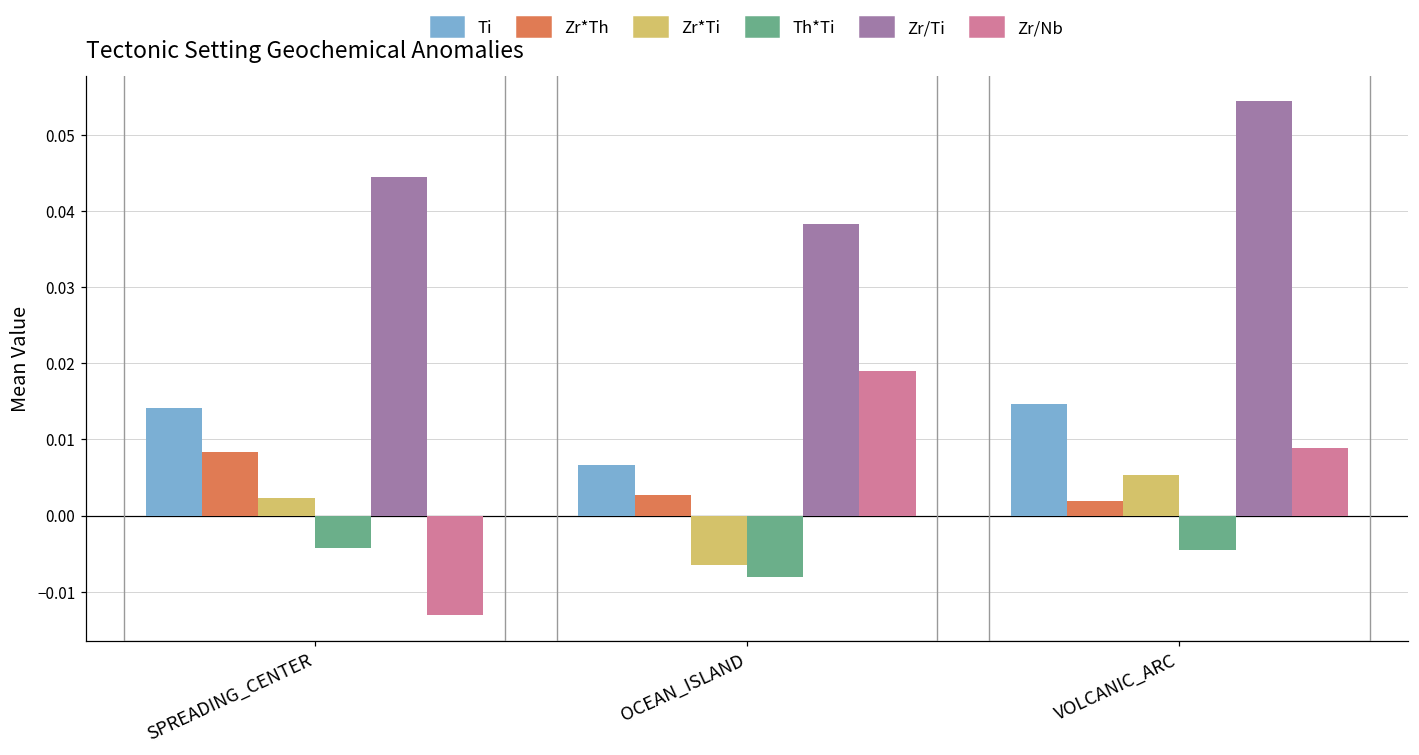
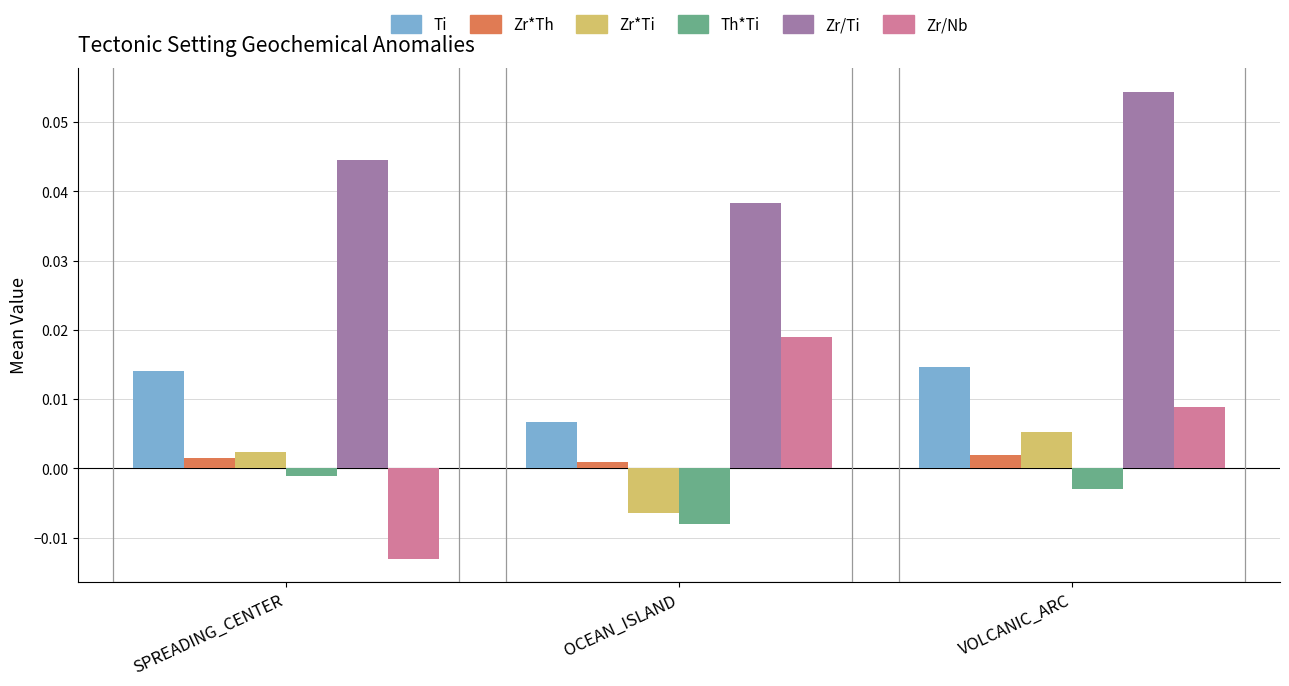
Zr*Th, SPREADING_CENTER: 0.008 -> 0.002
Th*Ti, SPREADING_CENTER: -0.004 -> -0.001
Zr*Th, OCEAN_ISLAND: 0.003 -> 0.001
Th*Ti, VOLCANIC_ARC: -0.005 -> -0.003
